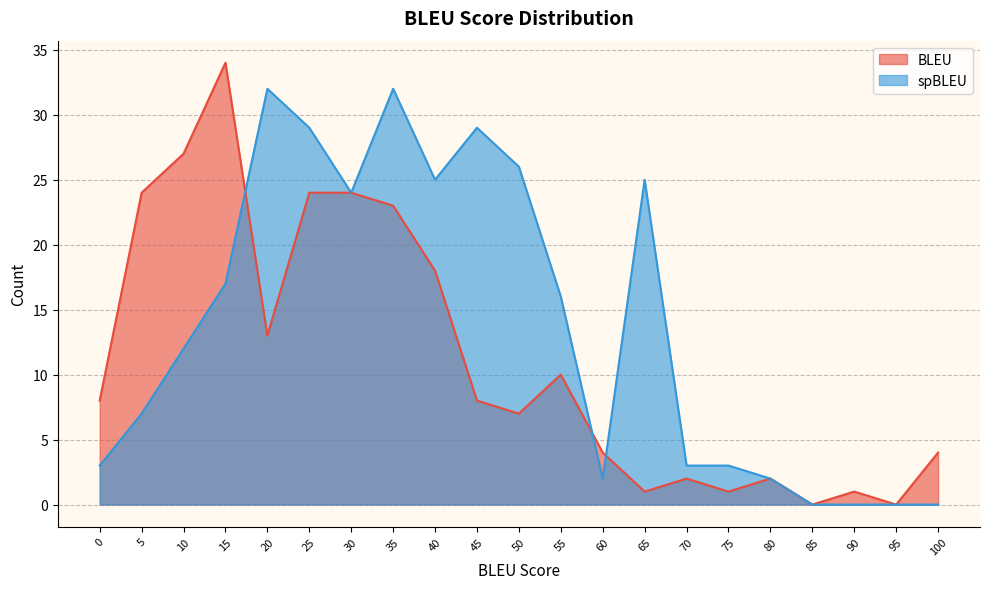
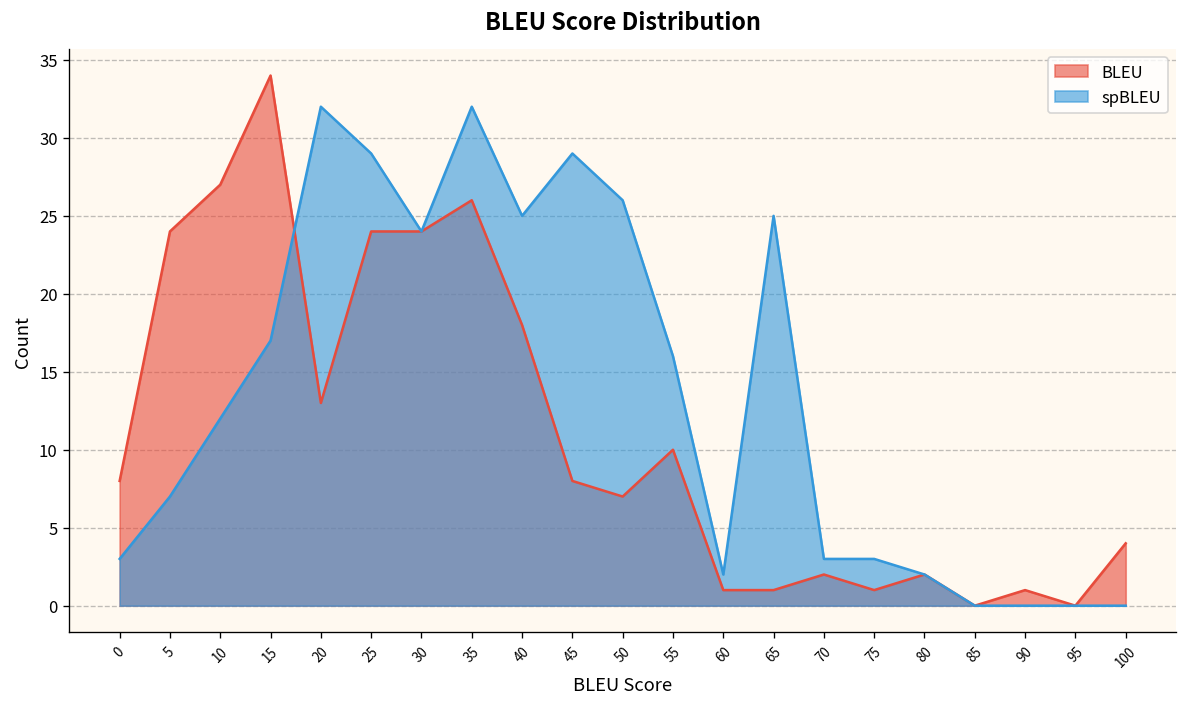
BLEU, 35: 23 -> 26
BLEU, 60: 4 -> 1
